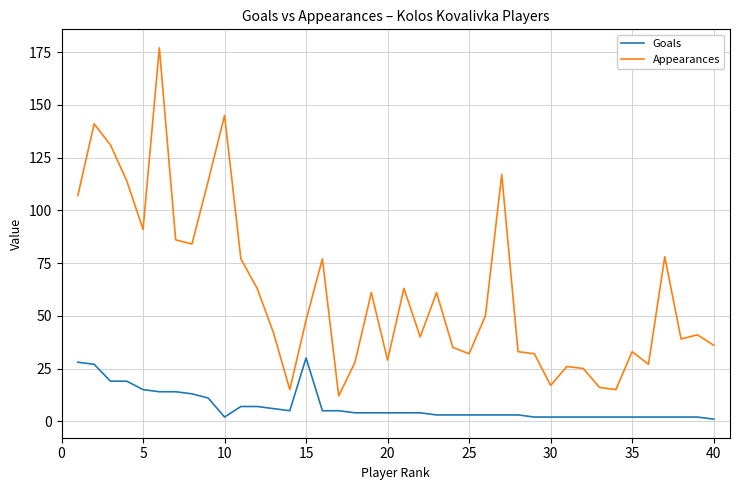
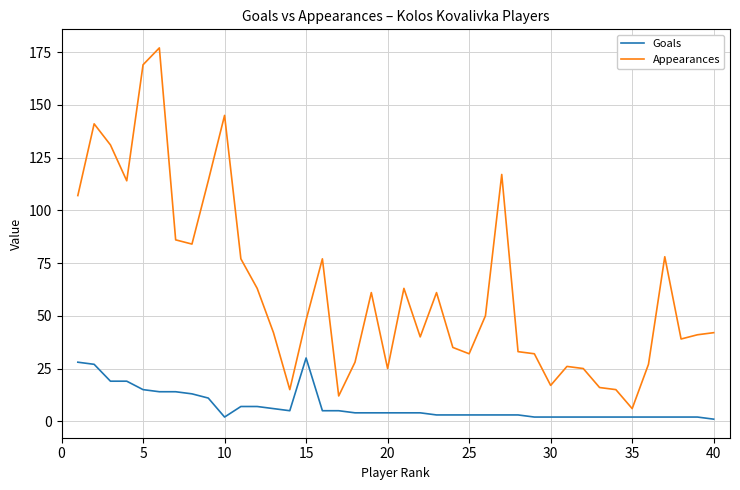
Appearances, 5: 91 -> 169
Appearances, 20: 29 -> 25
Appearances, 35: 33 -> 6
Appearances, 40: 36 -> 42
